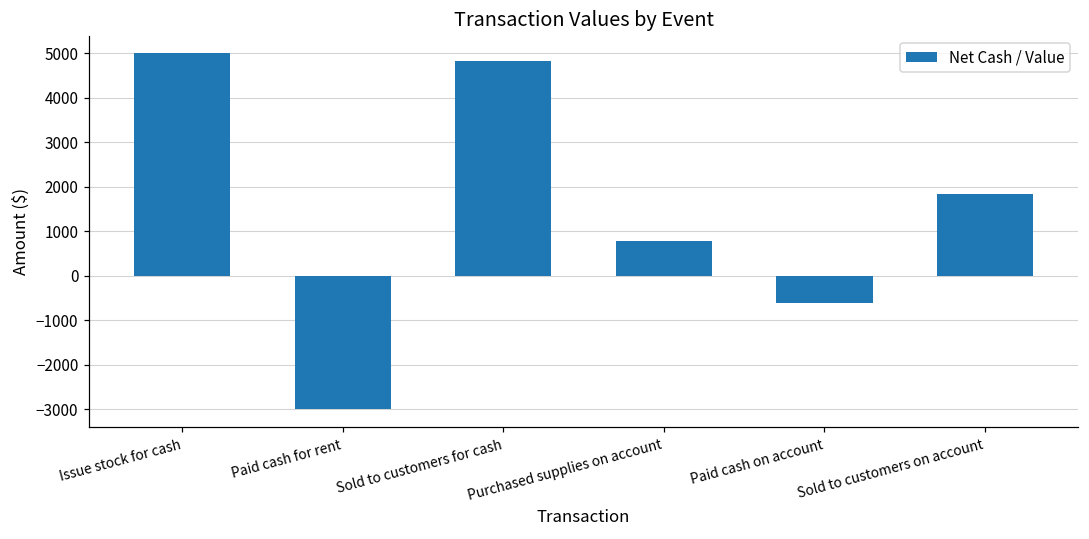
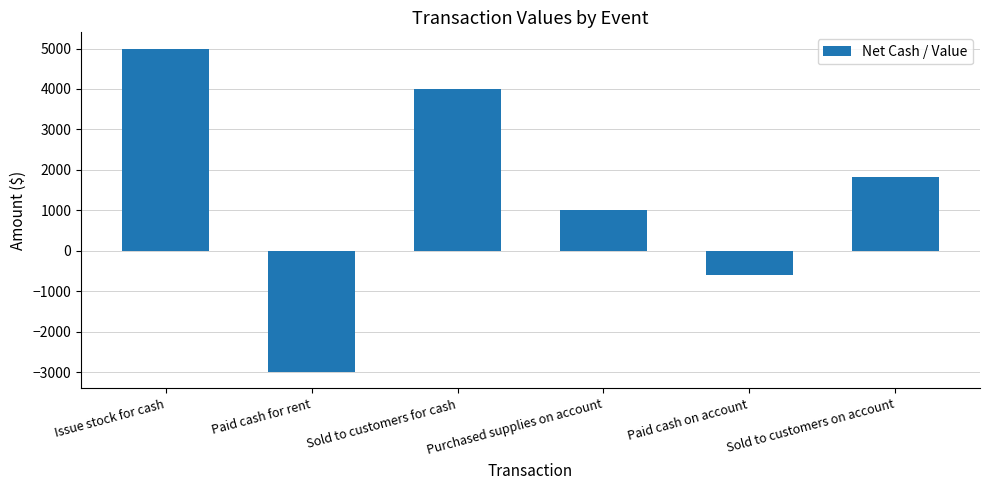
Sold to customers for cash: 4800 -> 4000
Purchased supplies on account: 800 -> 1000
